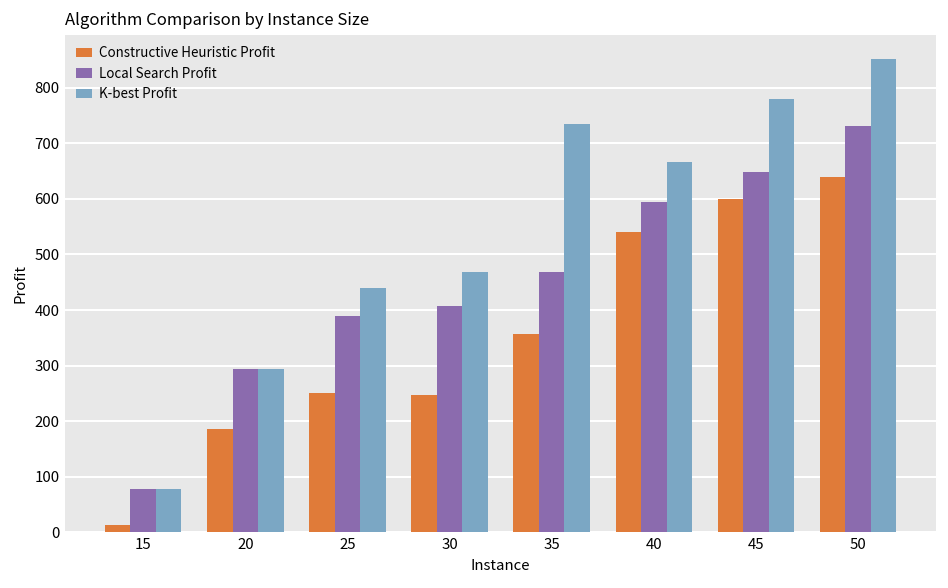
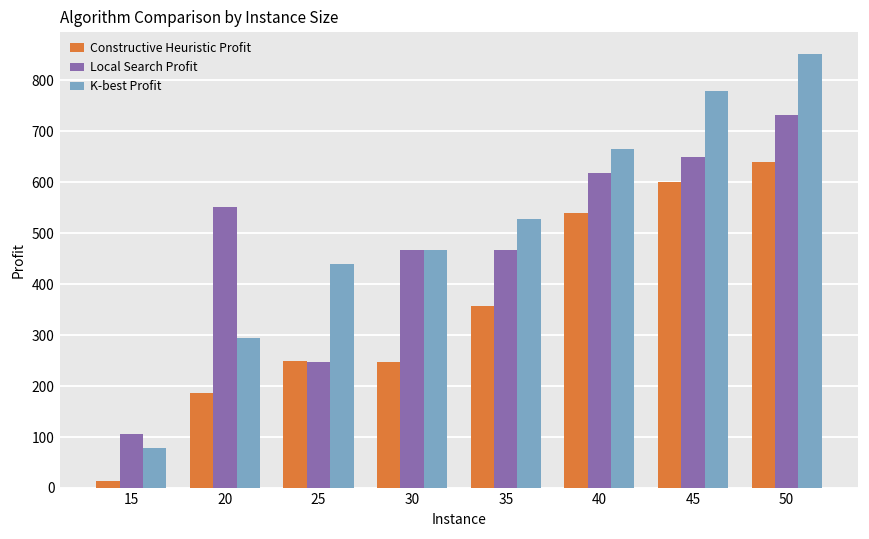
Local Search Profit, 15: 80 -> 110
Local Search Profit, 20: 290 -> 550
Local Search Profit, 25: 390 -> 250
Local Search Profit, 30: 410 -> 470
K-best Profit, 35: 730 -> 530
Local Search Profit, 40: 590 -> 620
